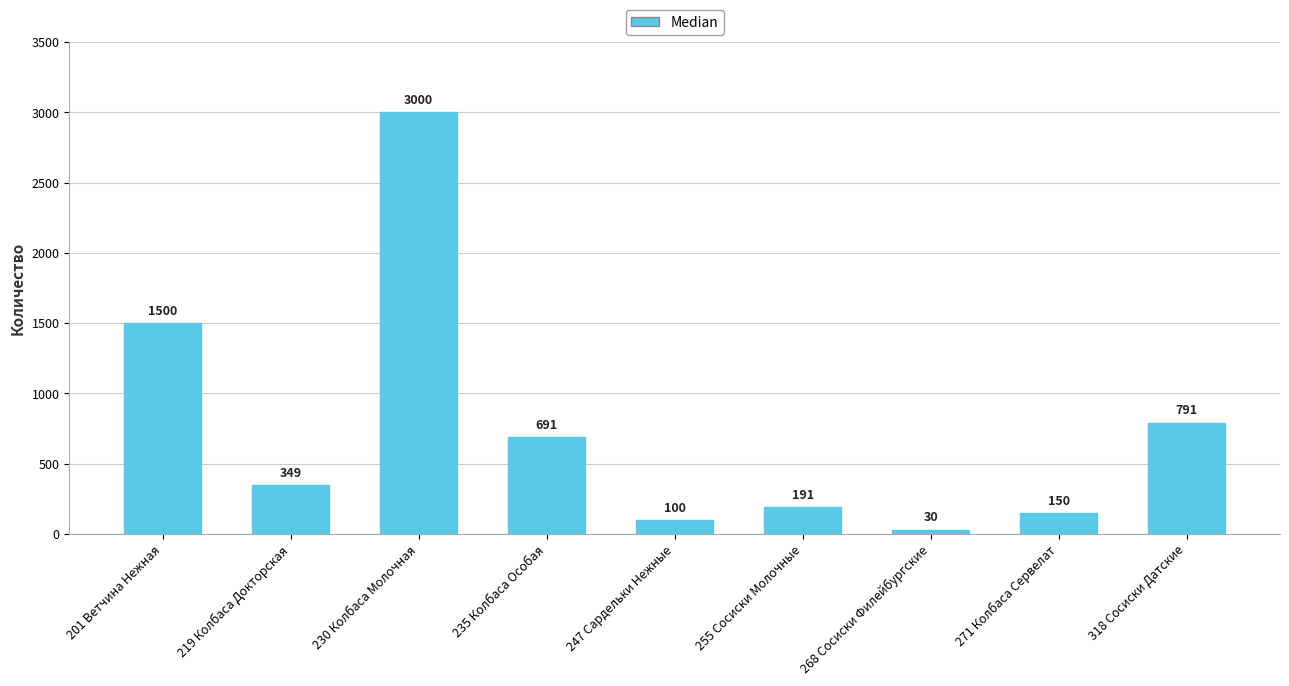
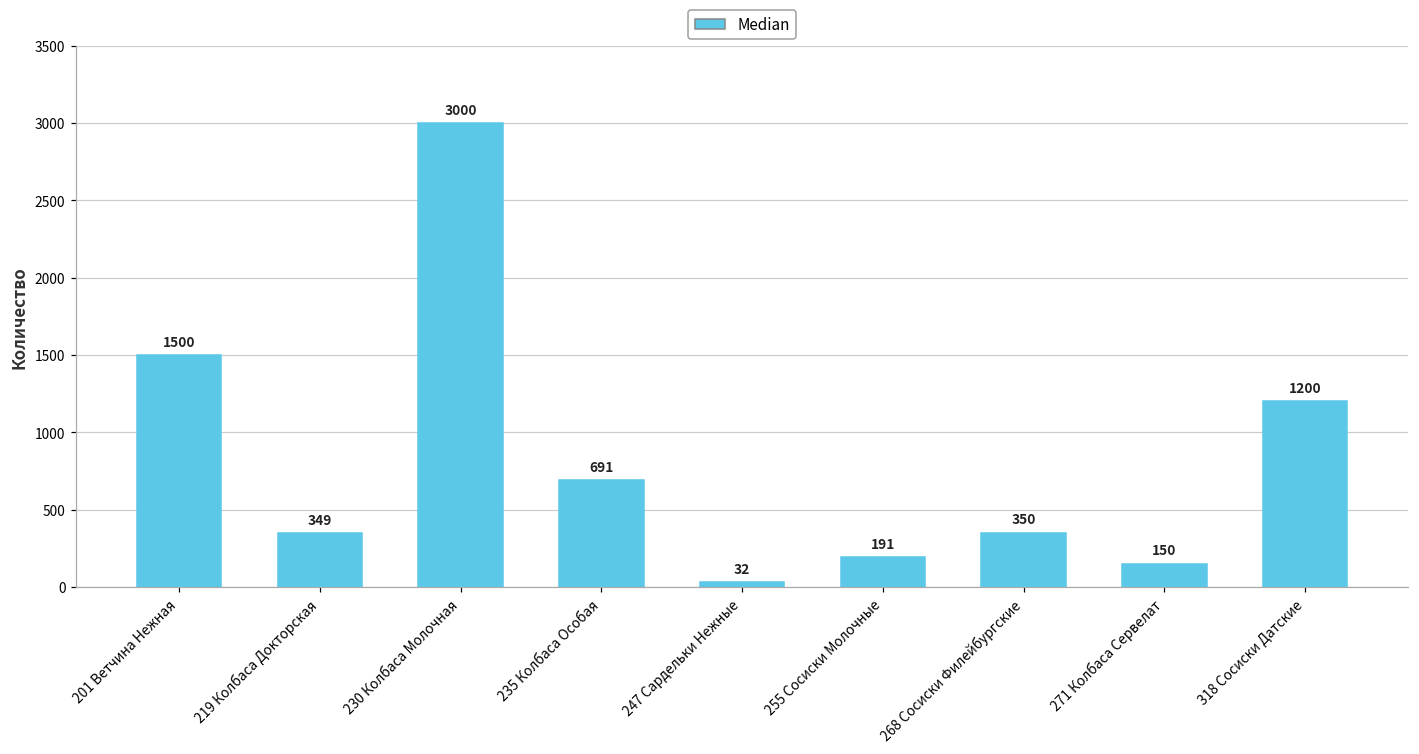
247 Сардельки Нежные: 100 -> 32
268 Сосиски Филейбургские: 30 -> 350
318 Сосиски Датские: 791 -> 1200
